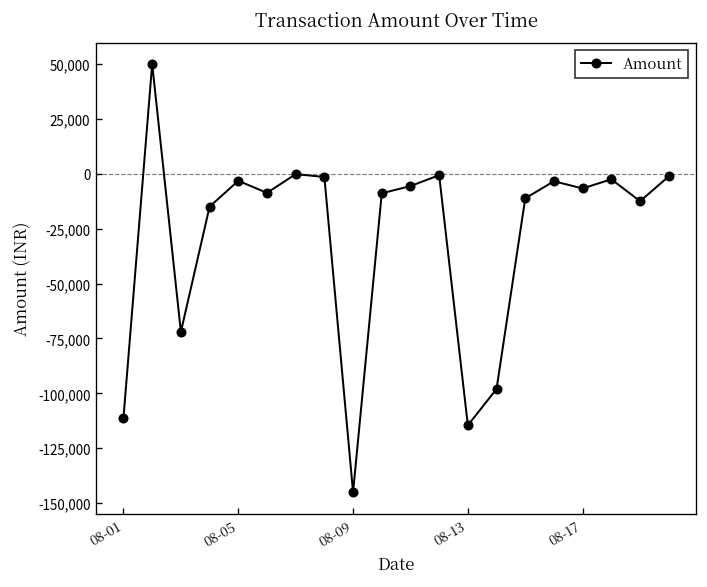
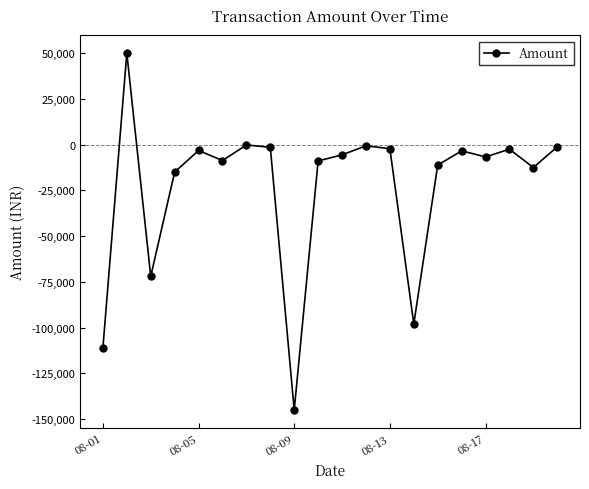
08-13: -115,000 -> -2,000
